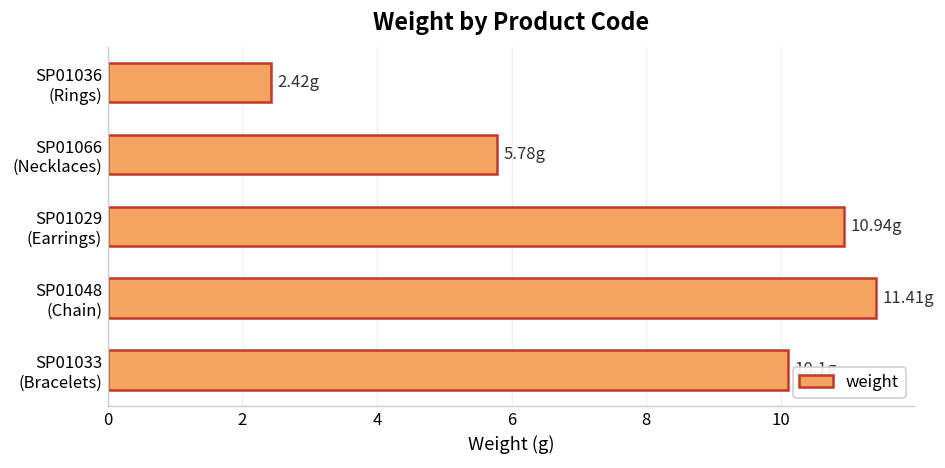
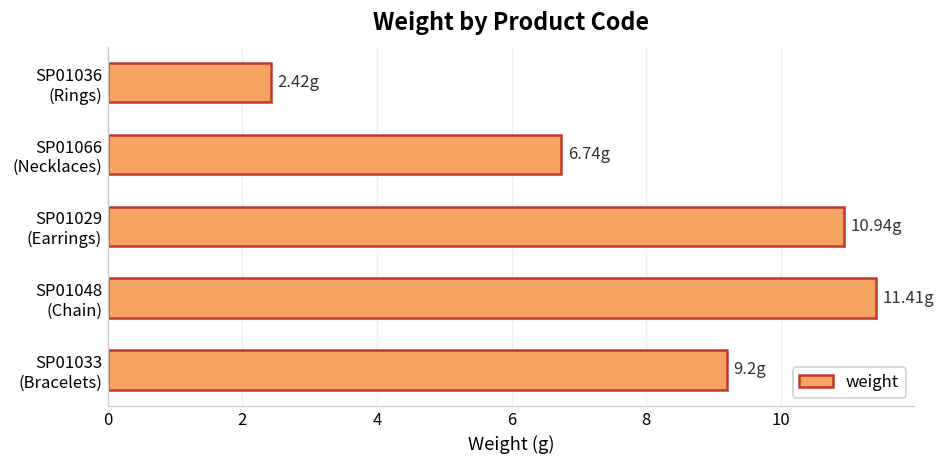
SP01066 (Necklaces): 5.78g -> 6.74g
SP01033 (Bracelets): 10.1 -> 9.2
